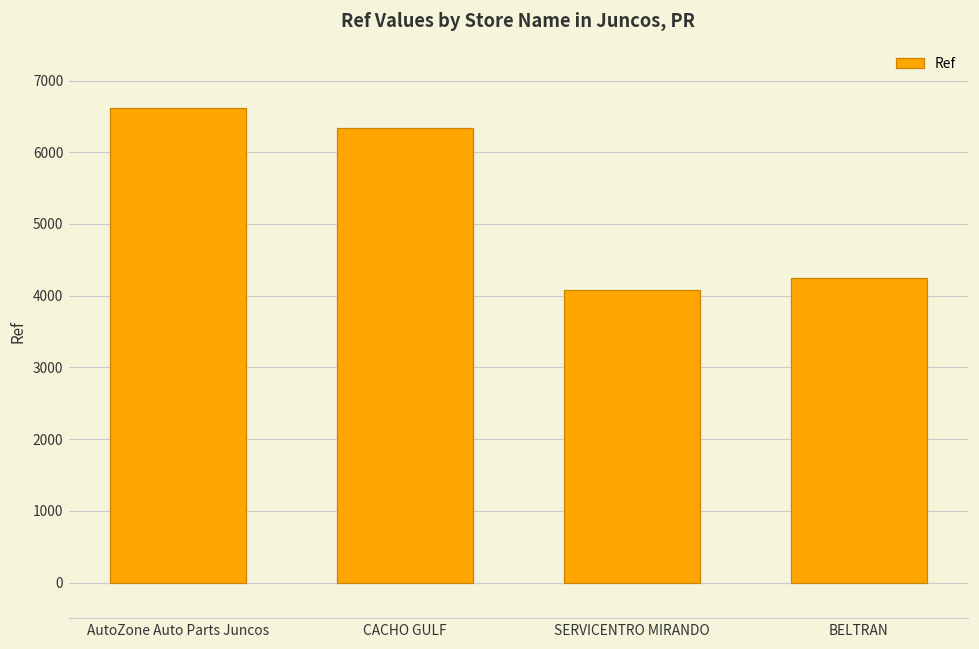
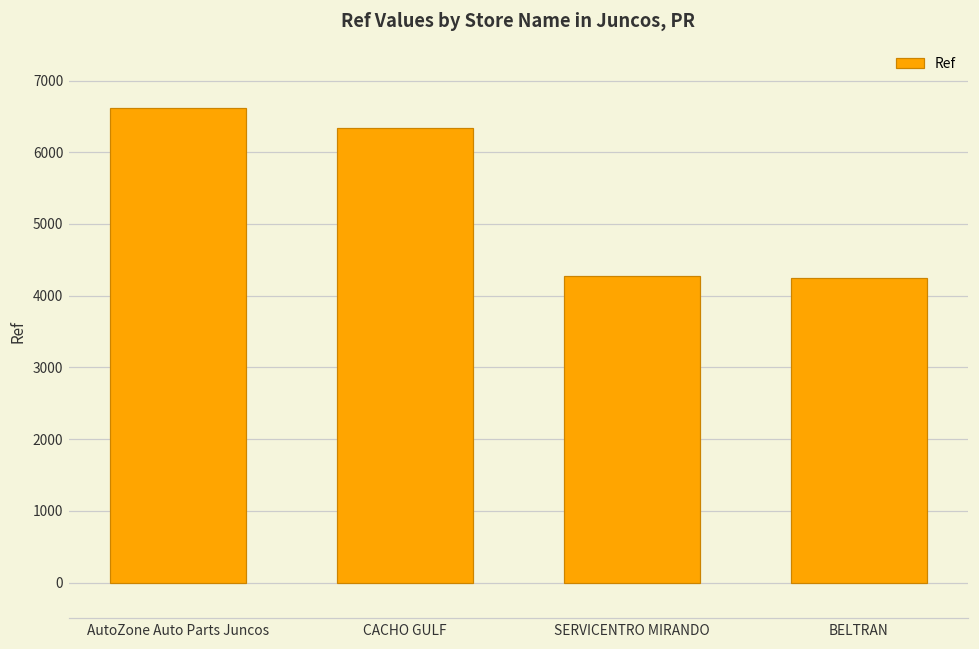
SERVICENTRO MIRANDO: 4100 -> 4300
